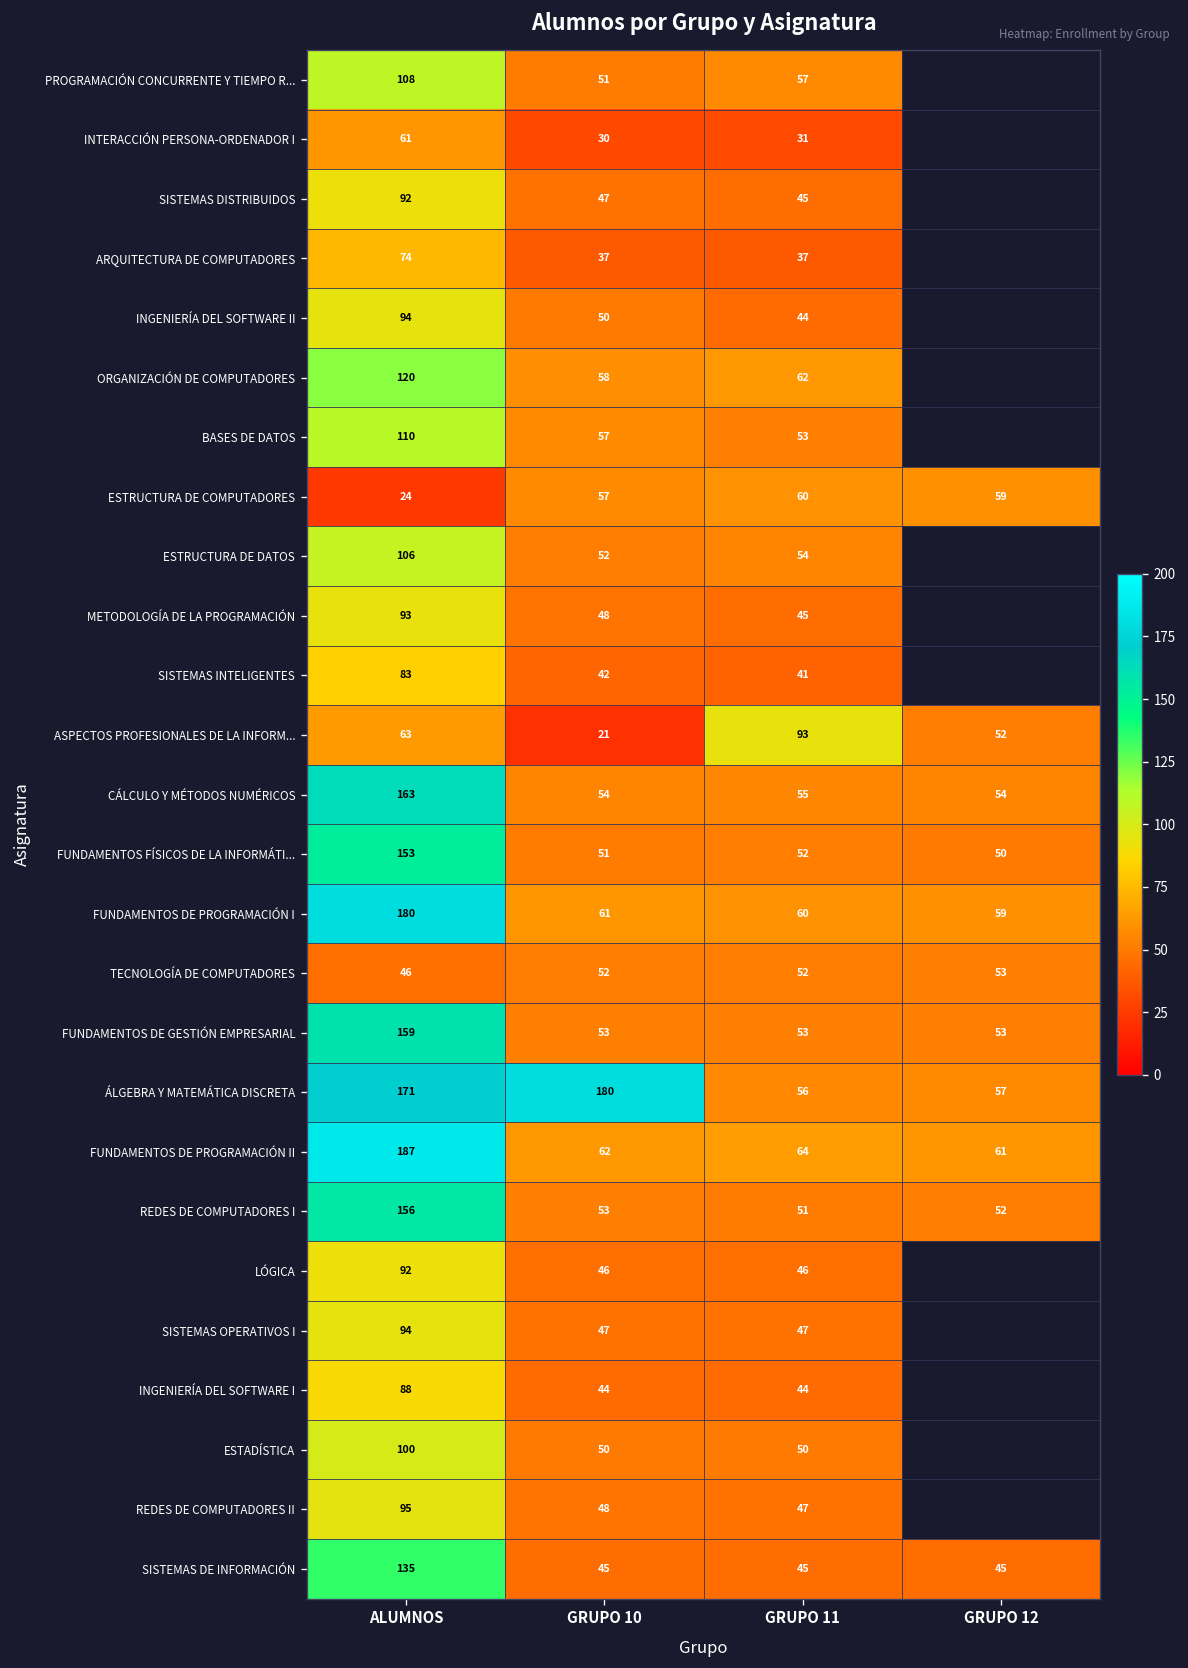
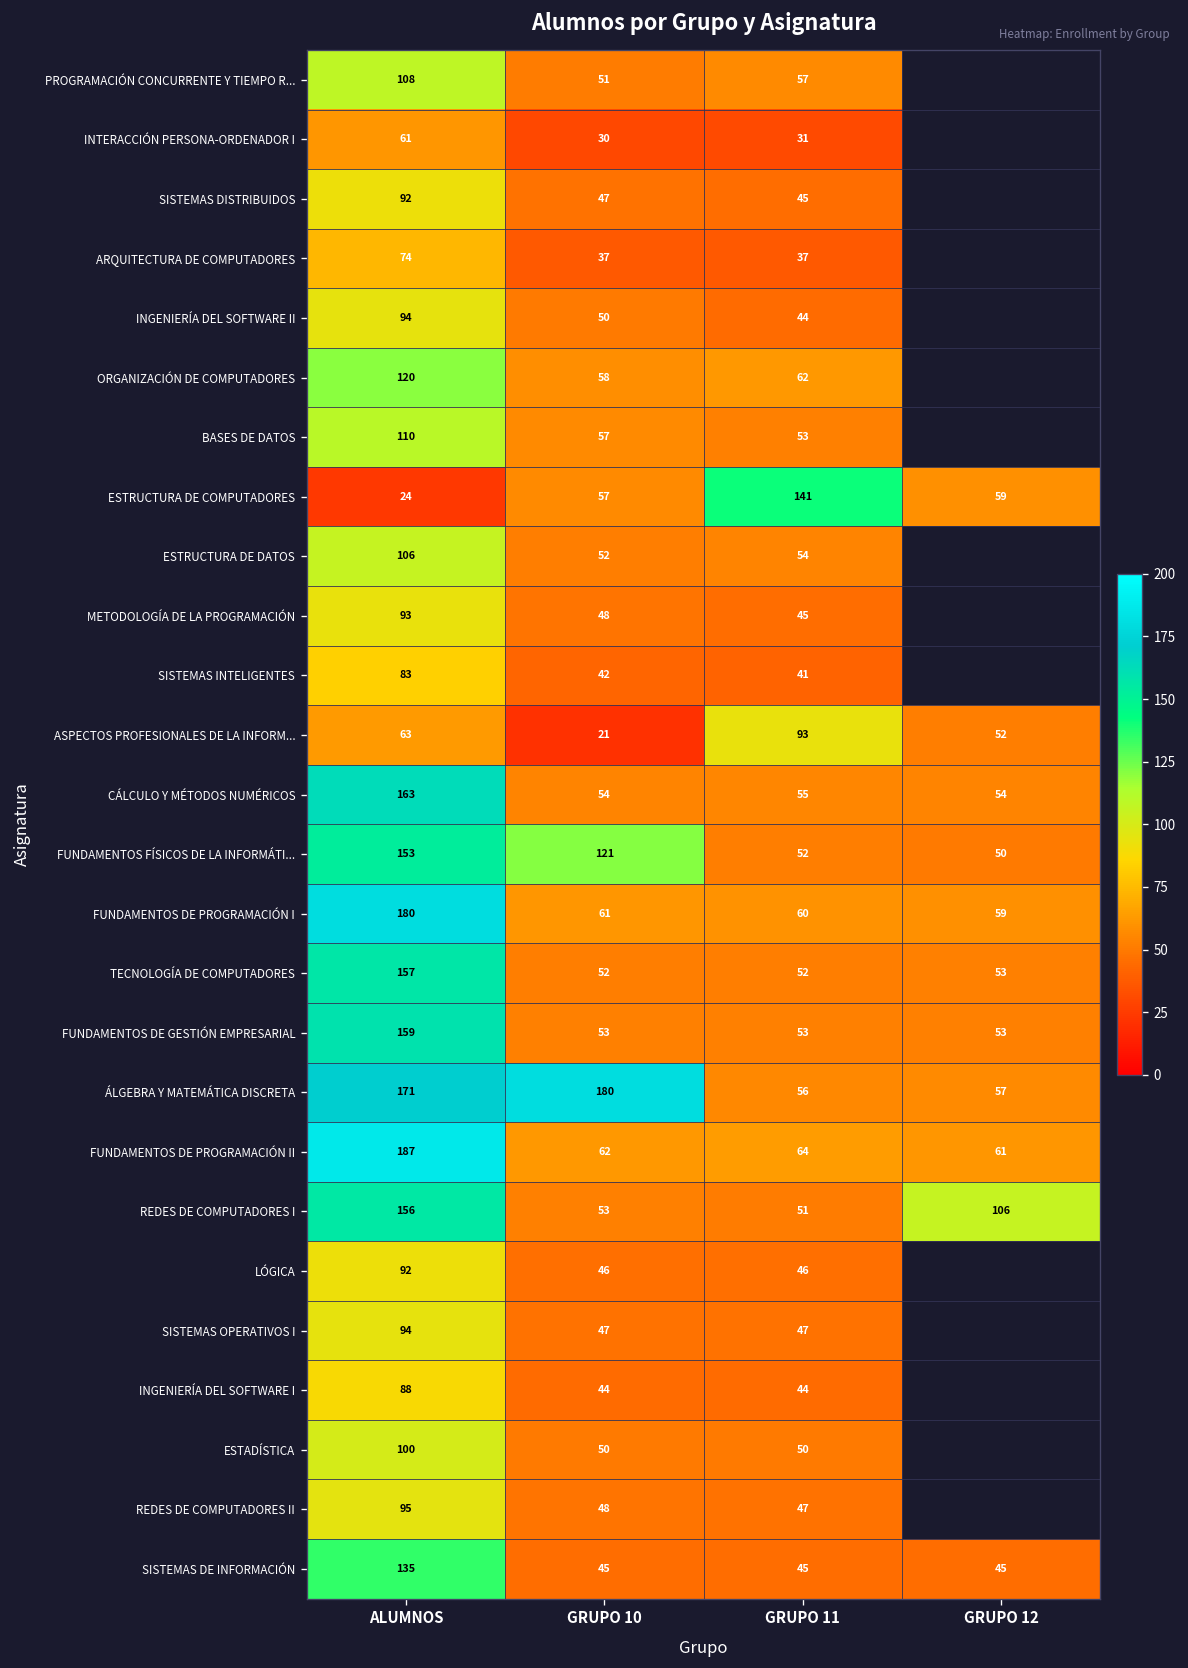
ESTRUCTURA DE COMPUTADORES, GRUPO 11: 60 -> 141
FUNDAMENTOS FÍSICOS DE LA INFORMÁTI..., GRUPO 10: 51 -> 121
TECNOLOGÍA DE COMPUTADORES, ALUMNOS: 46 -> 157
REDES DE COMPUTADORES I, GRUPO 12: 52 -> 106
